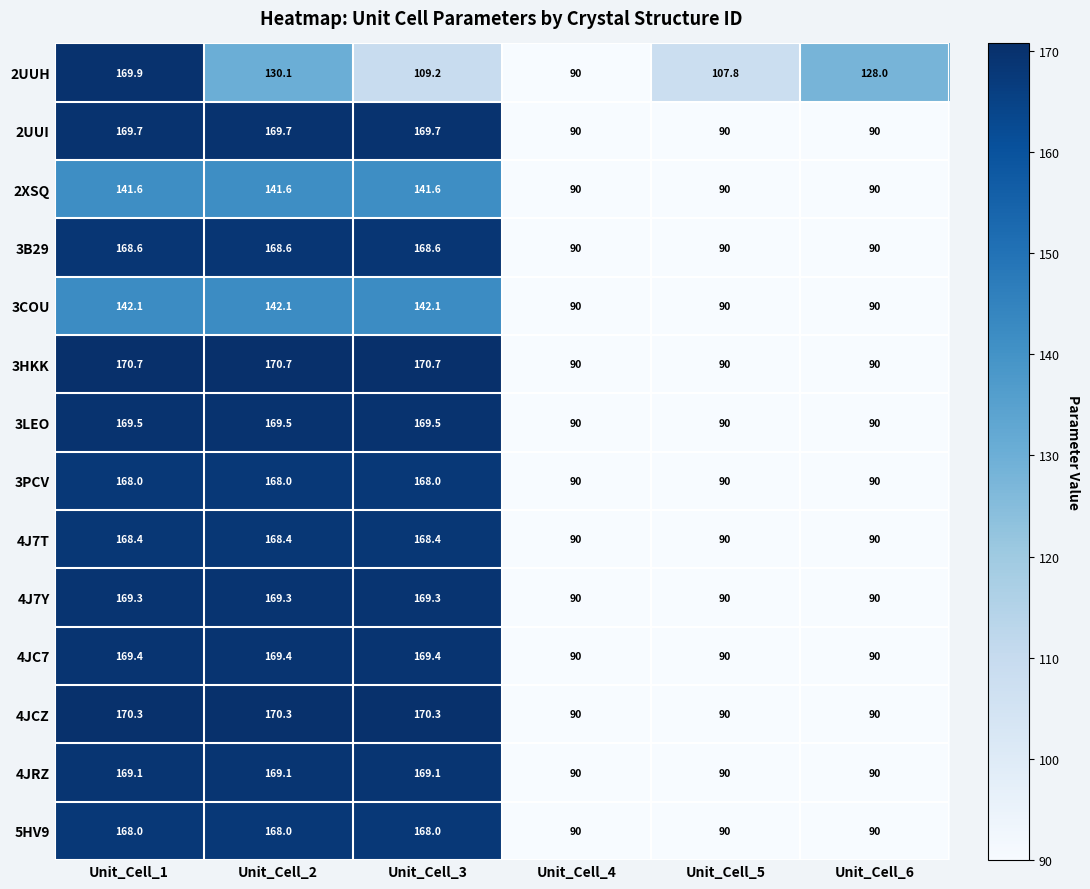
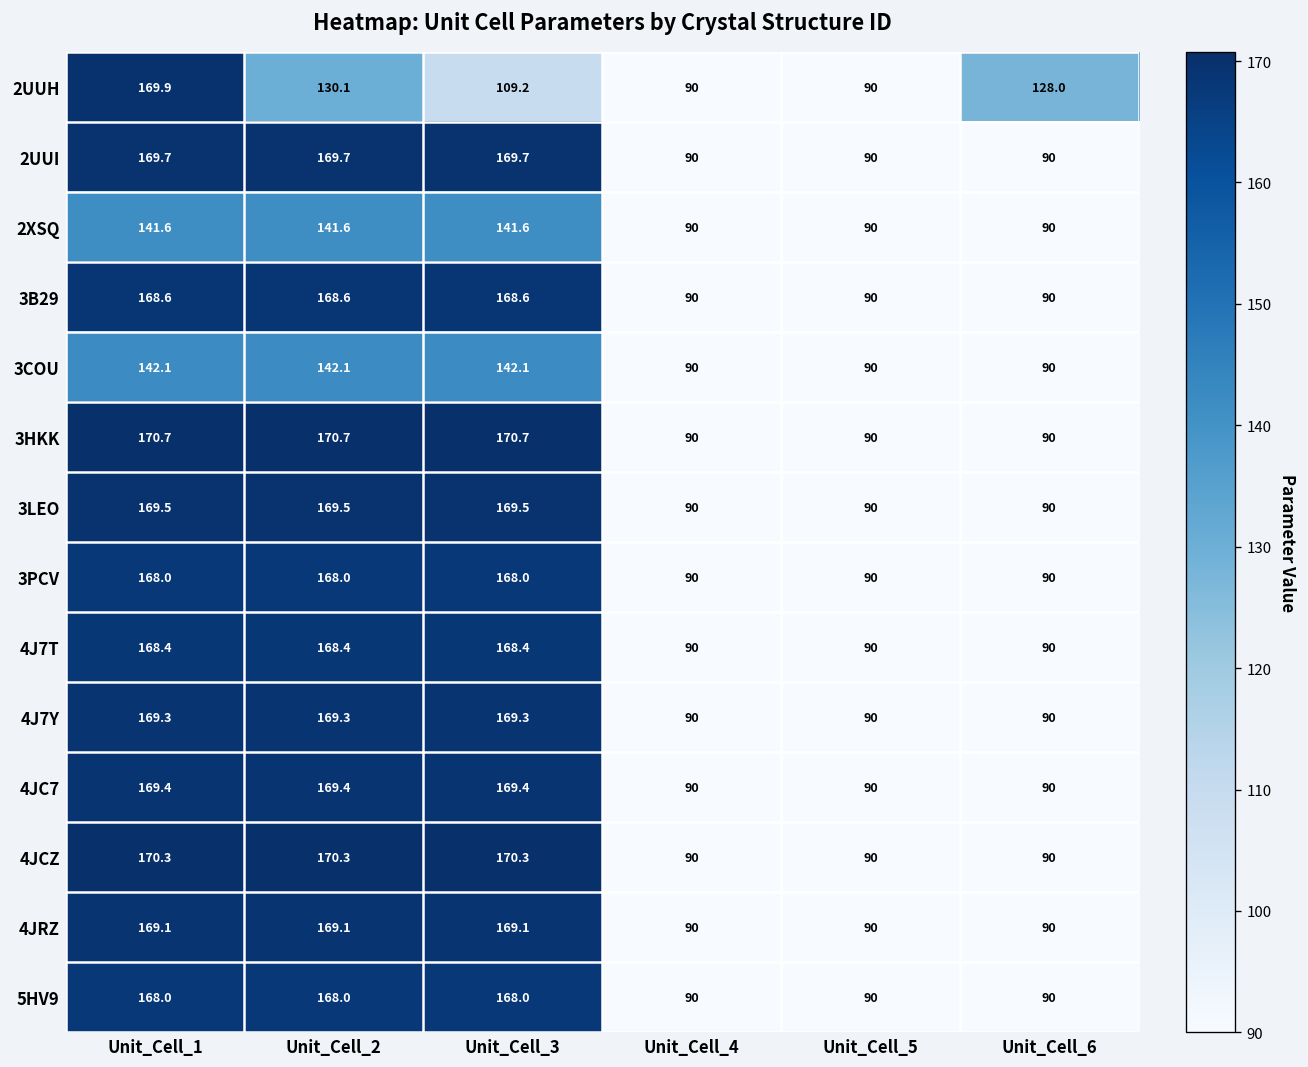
2UUH, Unit_Cell_5: 107.8 -> 90
